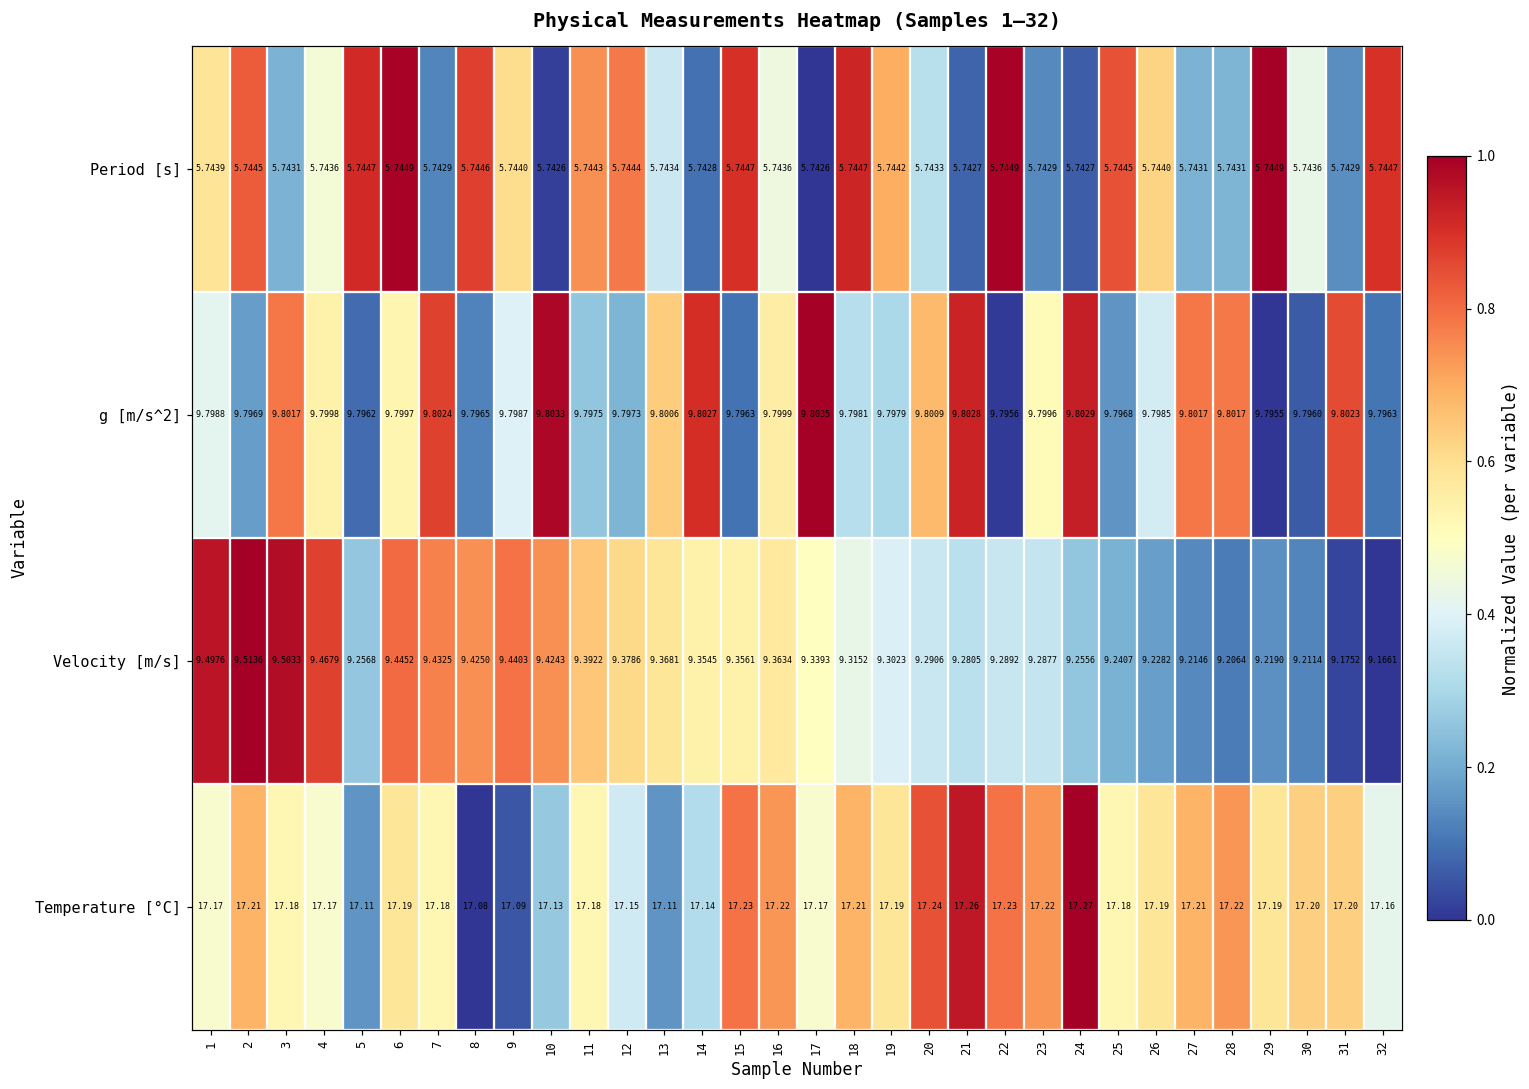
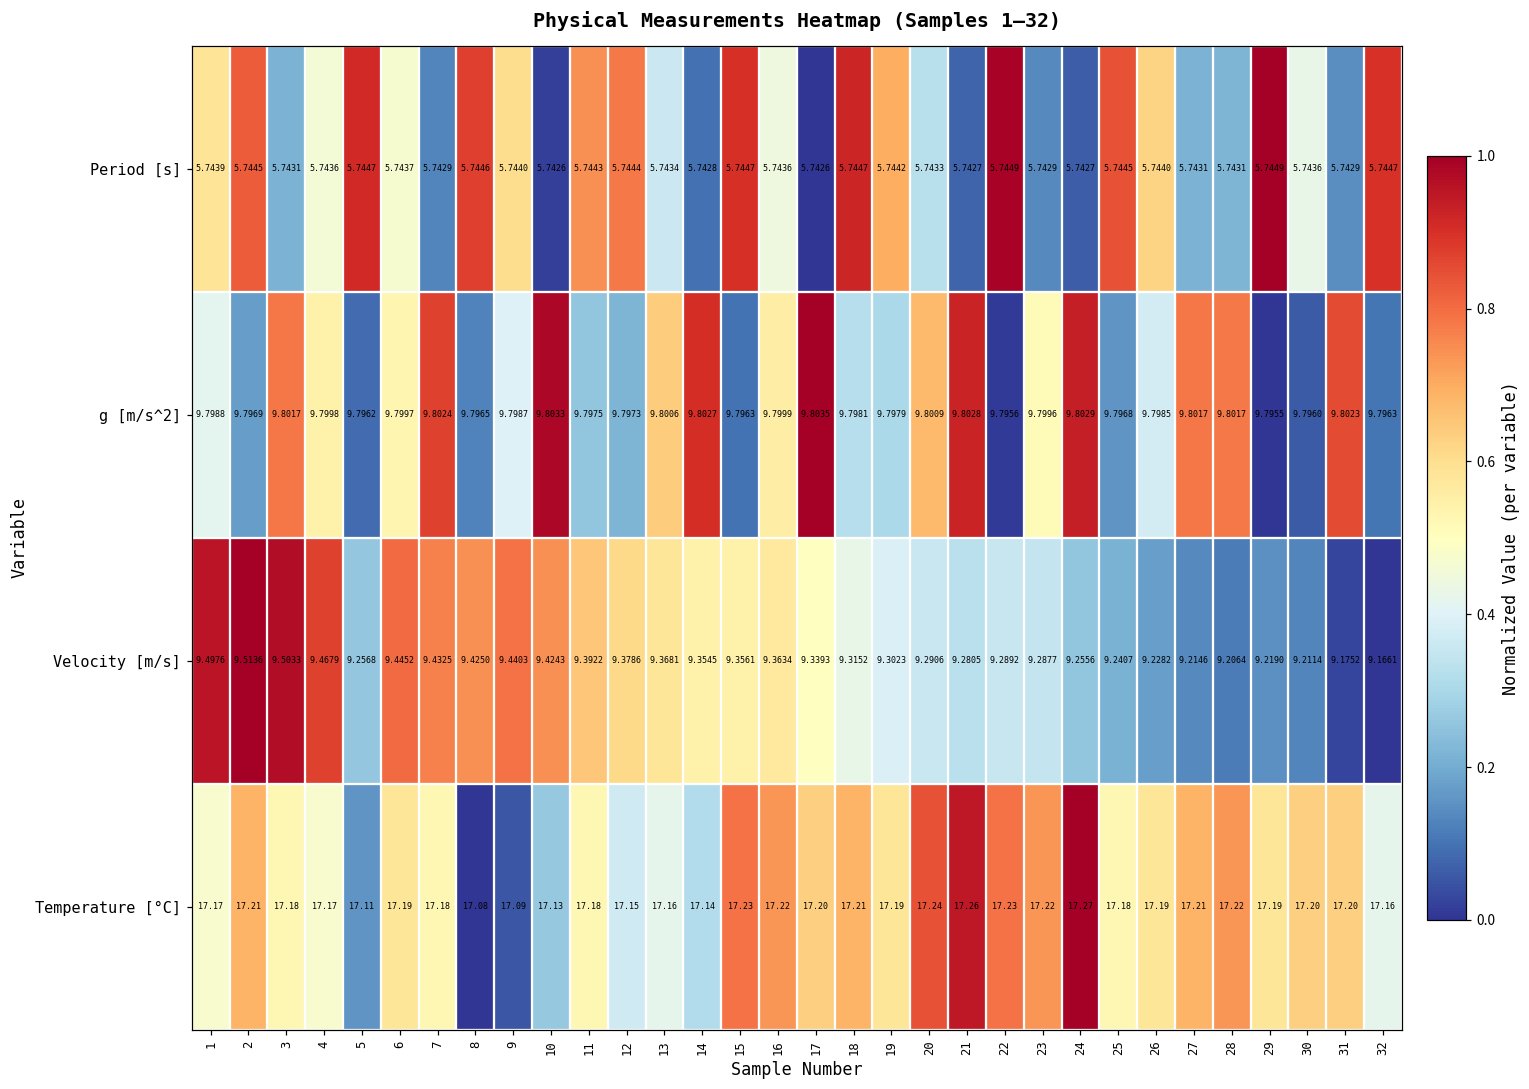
Period [s], 6: 5.7449 -> 5.7437
Temperature [°C], 13: 17.11 -> 17.16
Temperature [°C], 17: 17.17 -> 17.20
